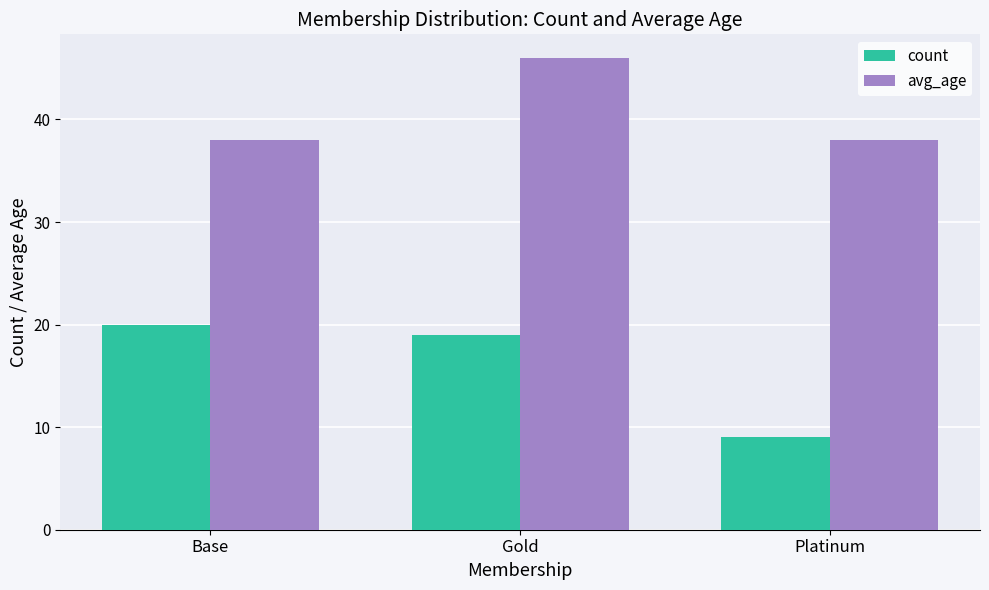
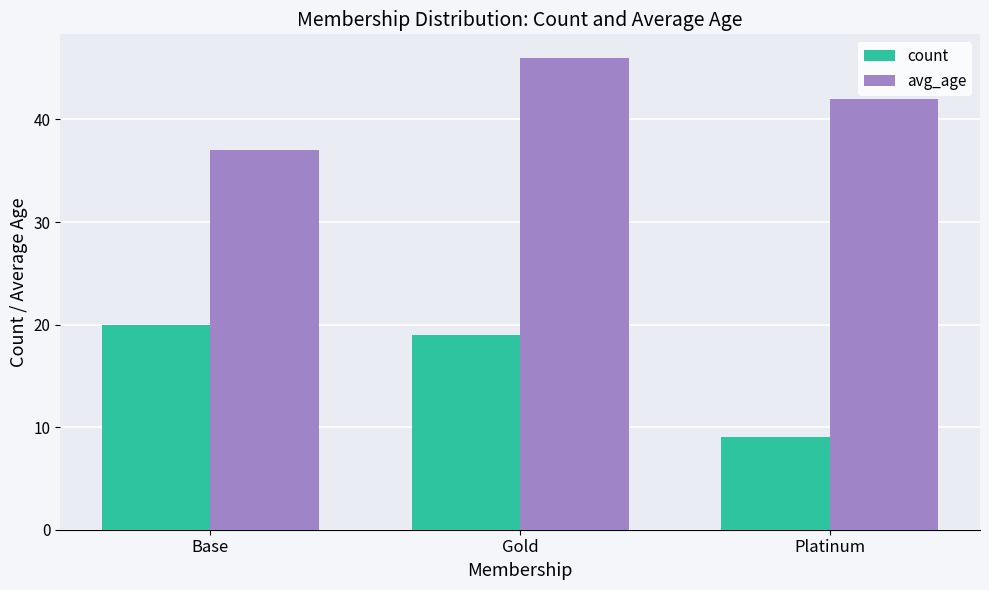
avg_age, Base: 38 -> 37
avg_age, Platinum: 38 -> 42
